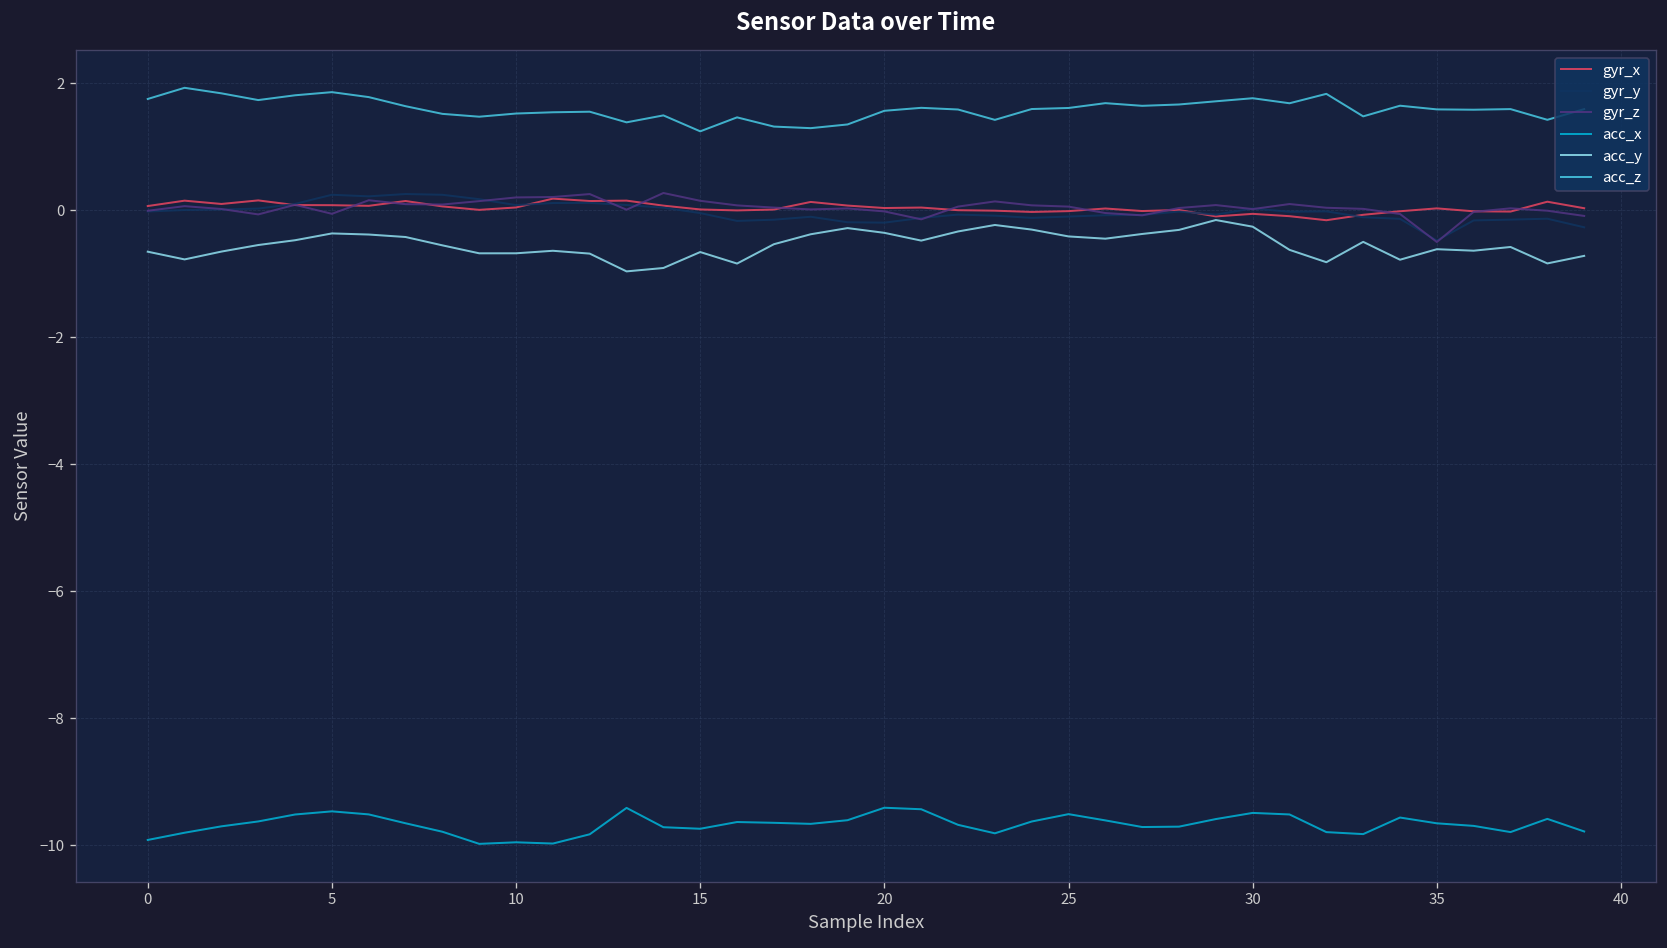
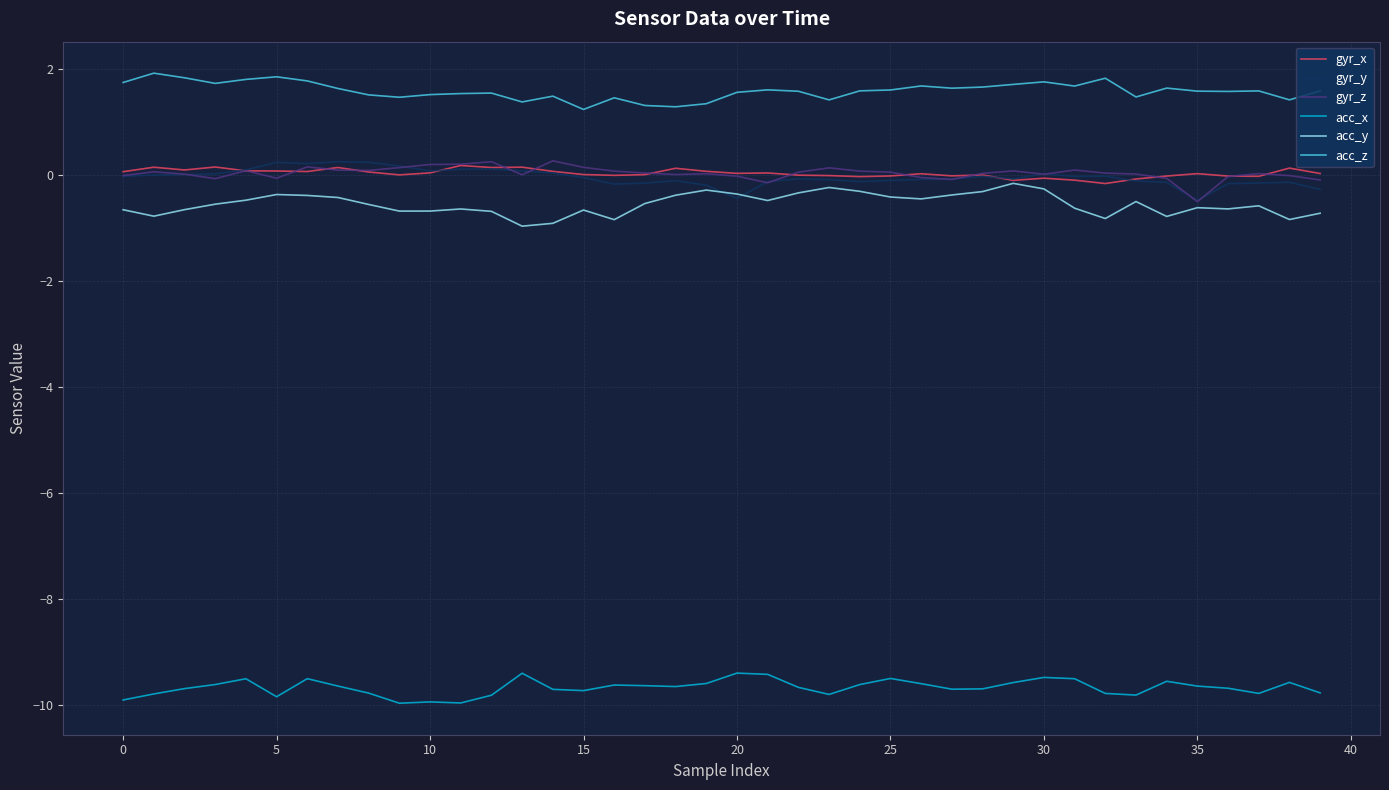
acc_x, 5: -9.5 -> -9.9
gyr_y, 20: -0.2 -> -0.4
